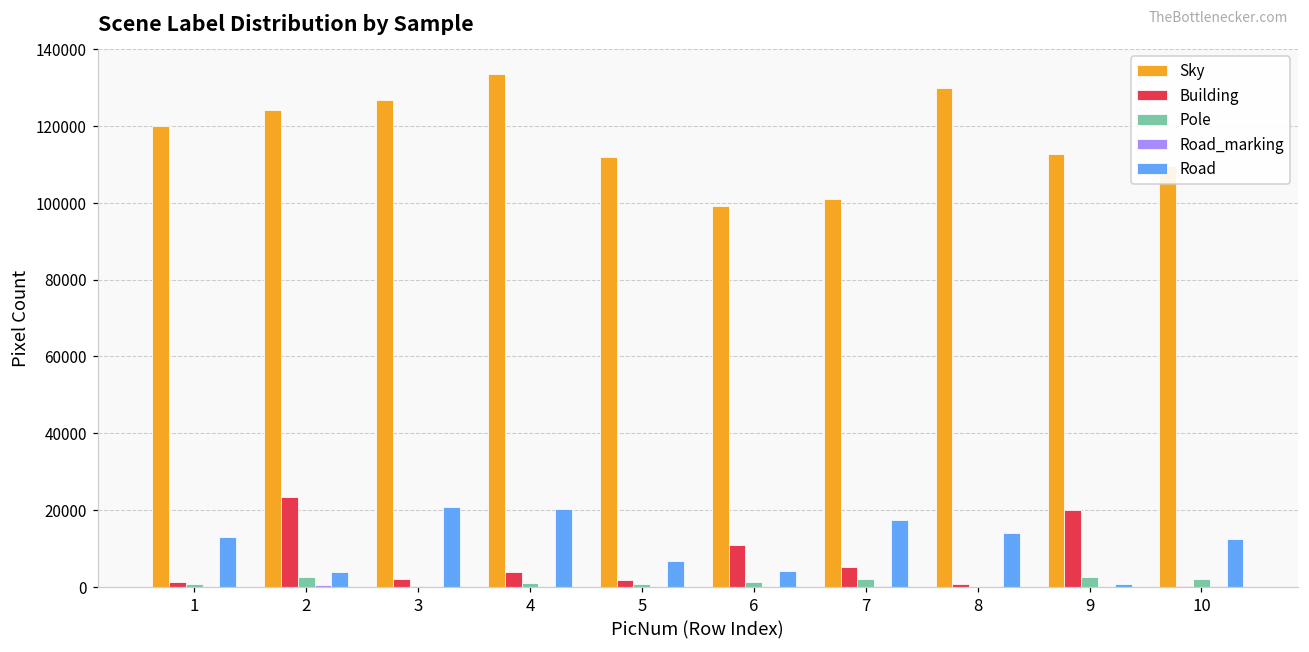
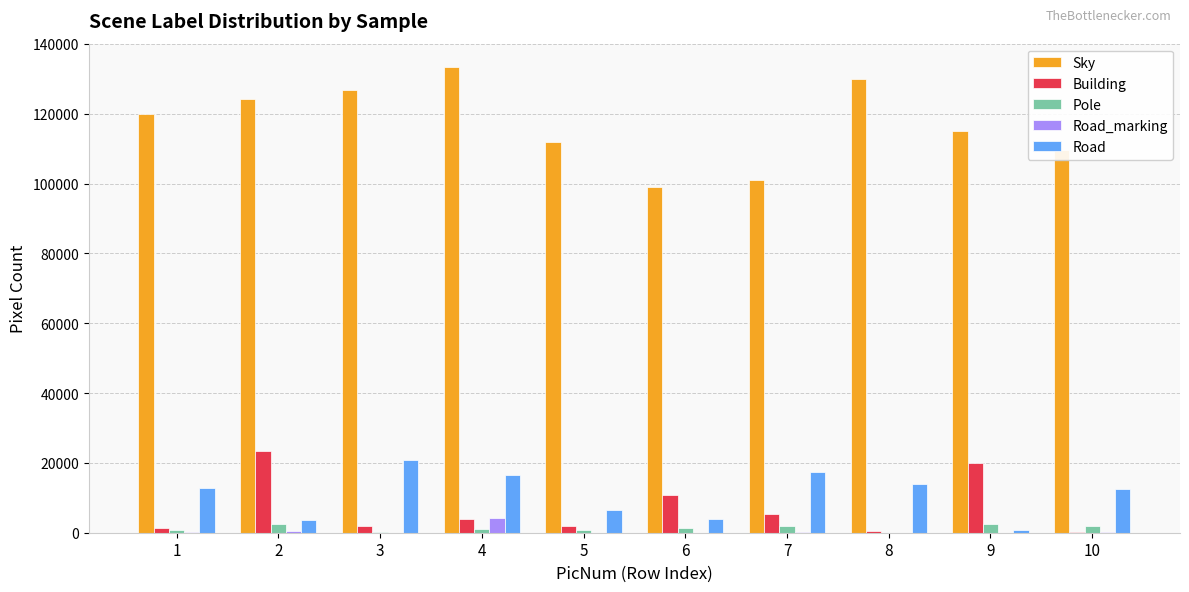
Road_marking, 4: 0 -> 4000
Road, 4: 20000 -> 17000
Sky, 9: 113000 -> 115000
